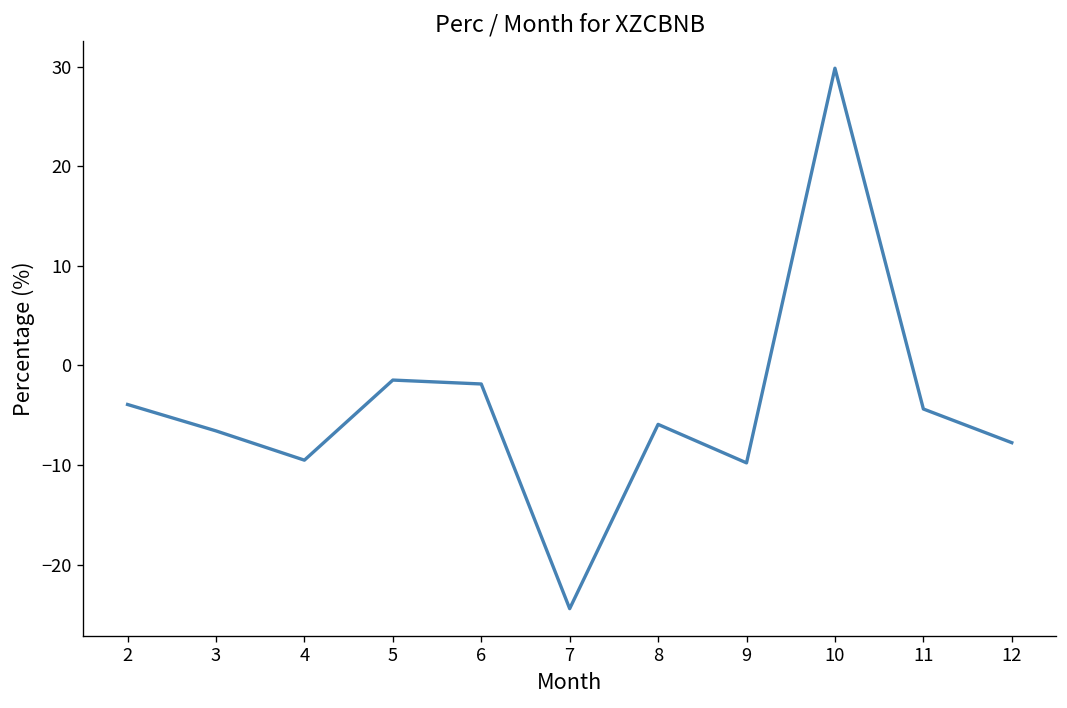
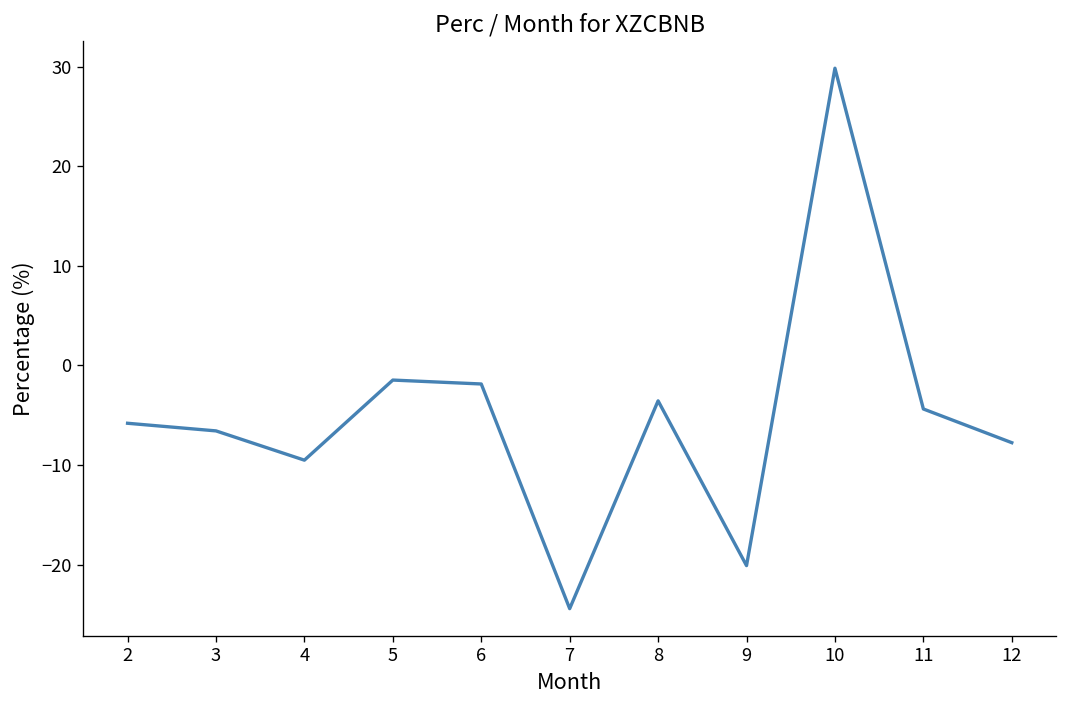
2: -4 -> -6
8: -6 -> -4
9: -10 -> -20
